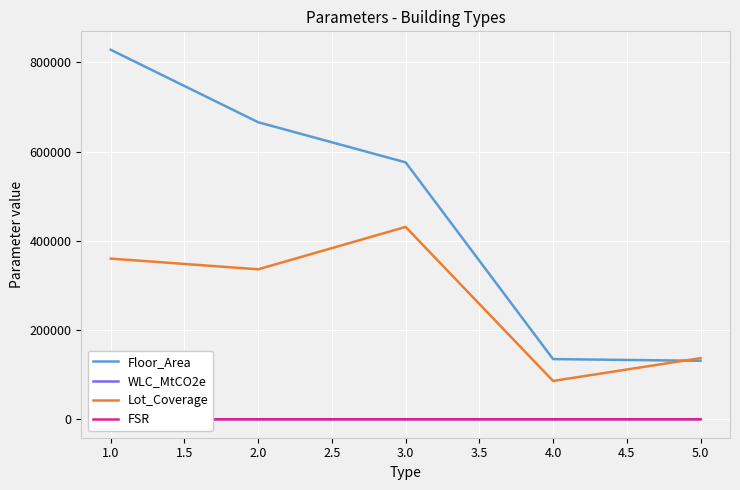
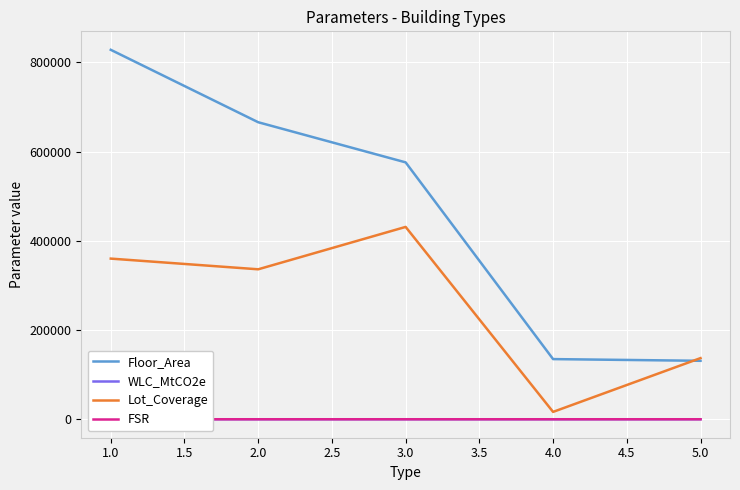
Lot_Coverage, 4.0: 90000 -> 20000
